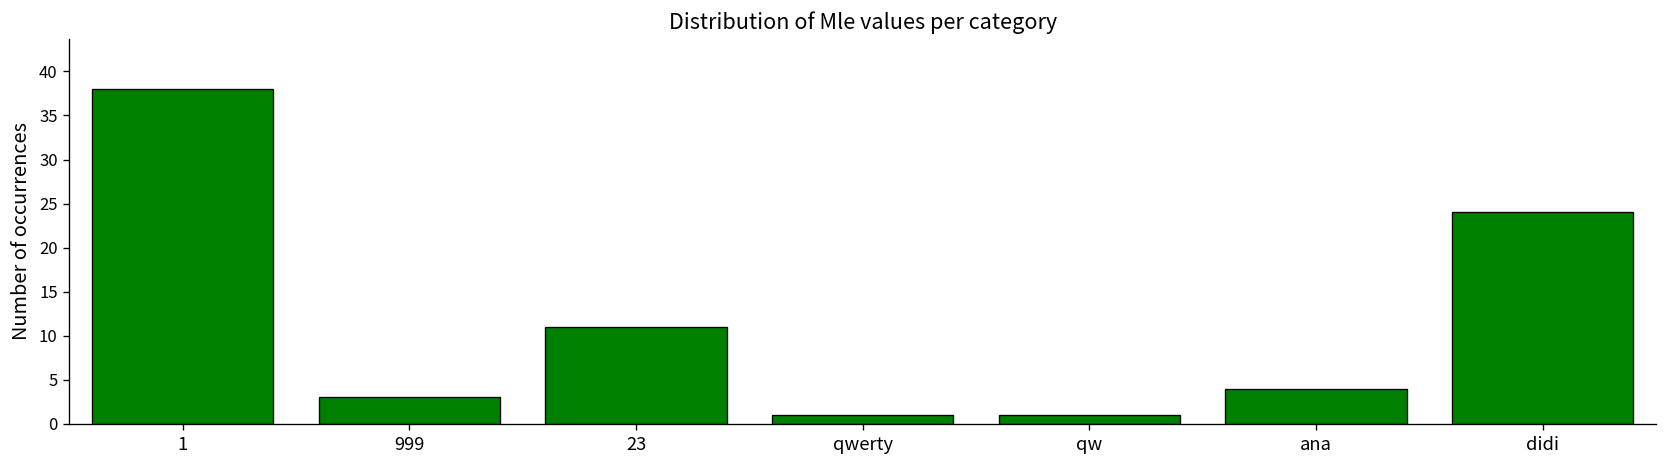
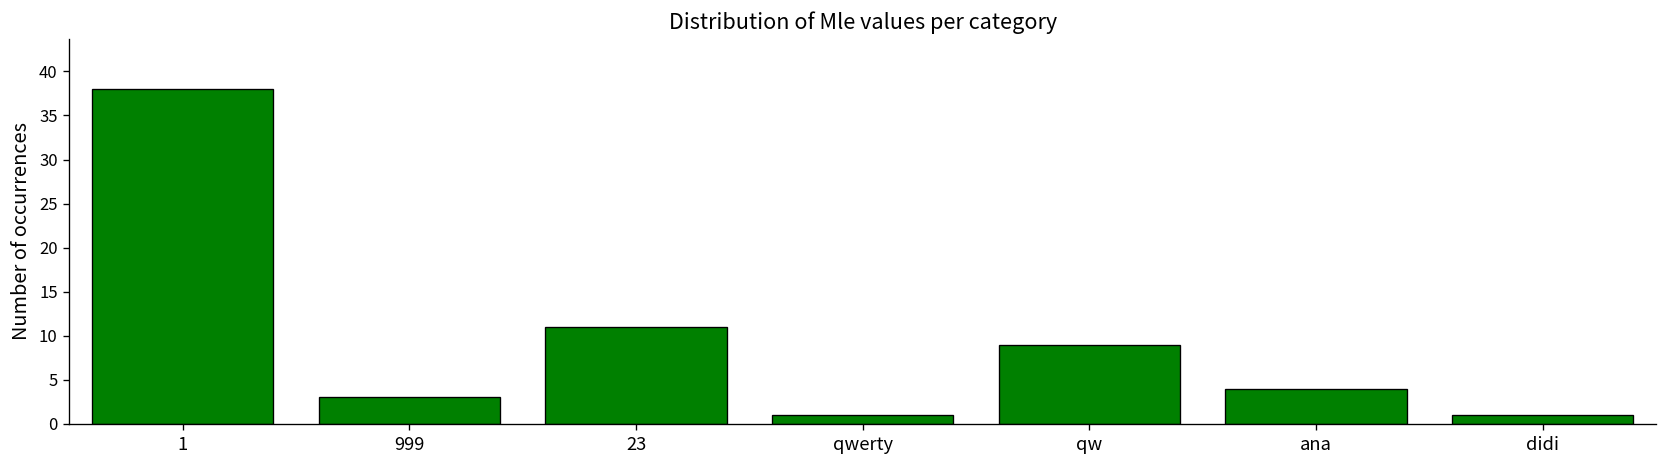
qw: 1 -> 9
didi: 24 -> 1
